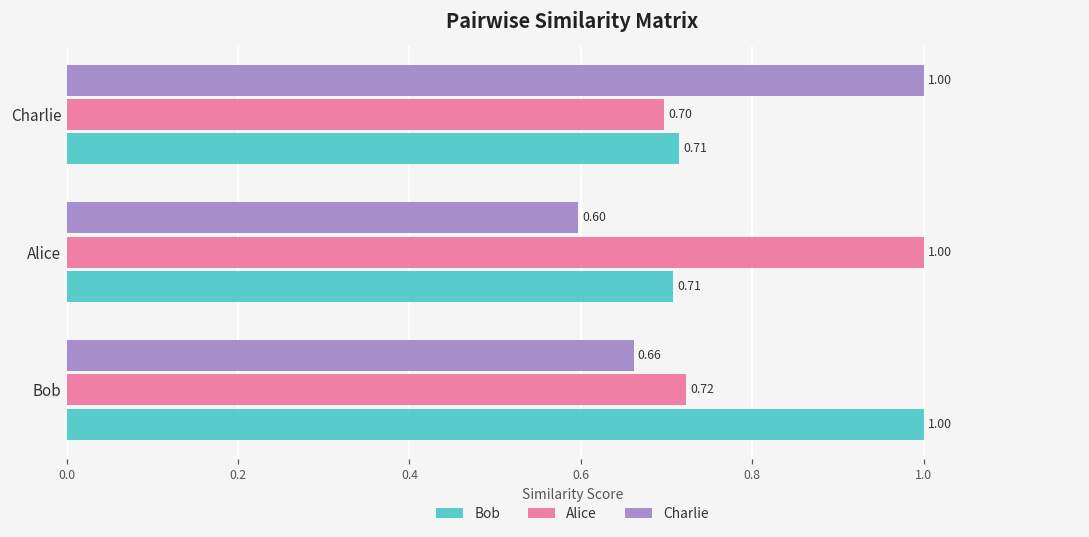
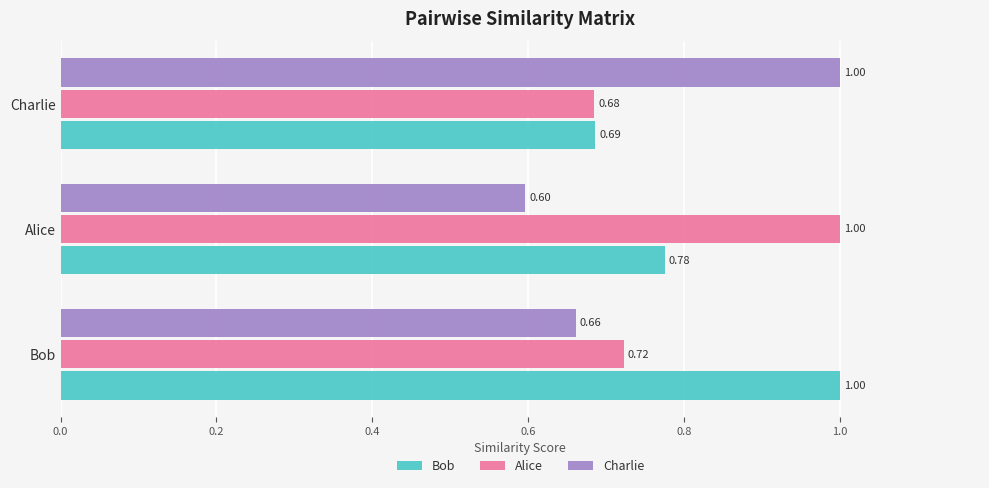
Alice, Charlie: 0.70 -> 0.68
Bob, Charlie: 0.71 -> 0.69
Bob, Alice: 0.71 -> 0.78
